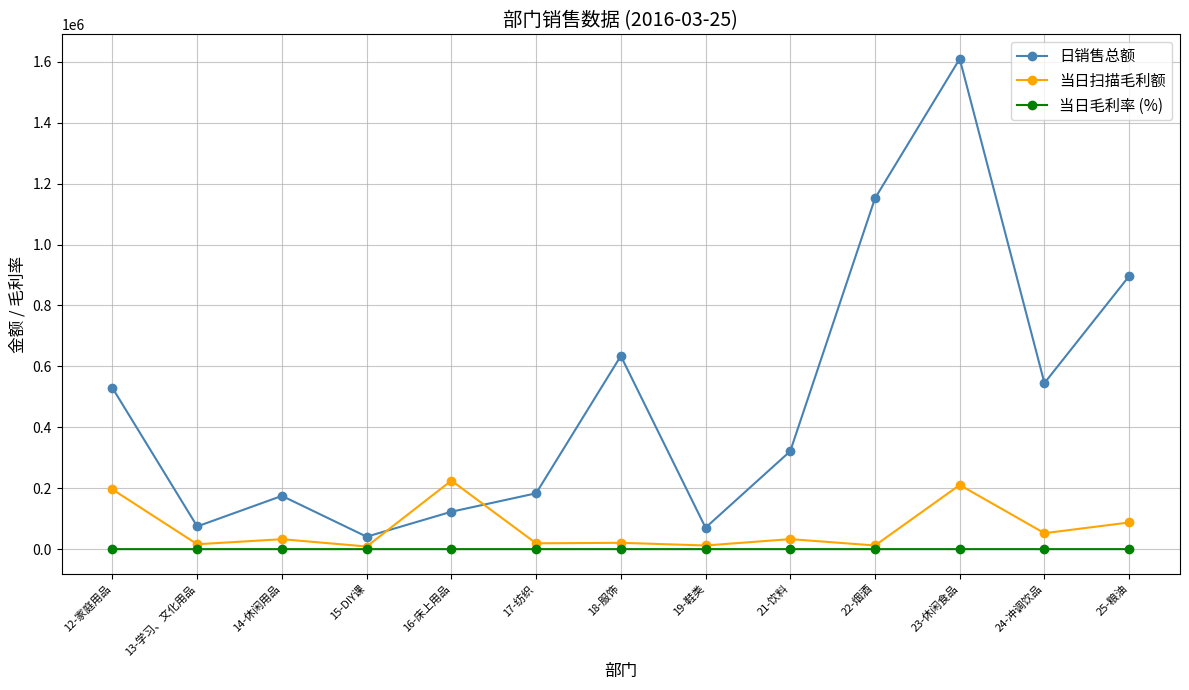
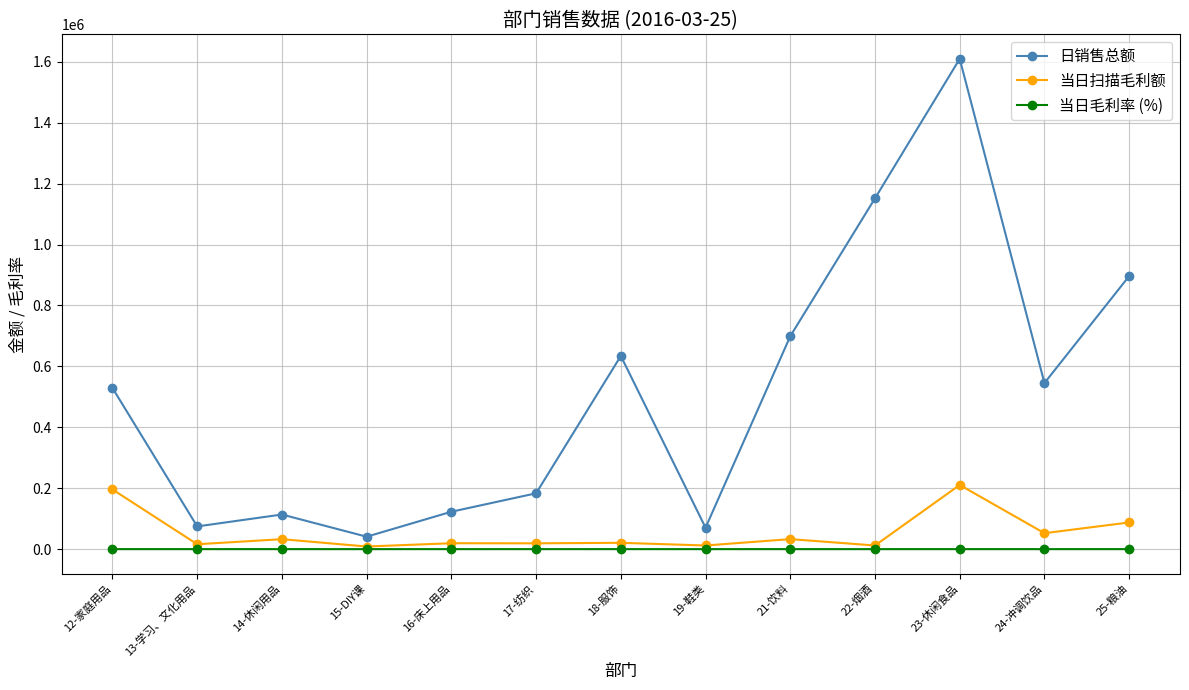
日销售总额, 14-休闲用品: 170000 -> 110000
当日扫描毛利额, 16-床上用品: 230000 -> 20000
日销售总额, 21-饮料: 320000 -> 700000
